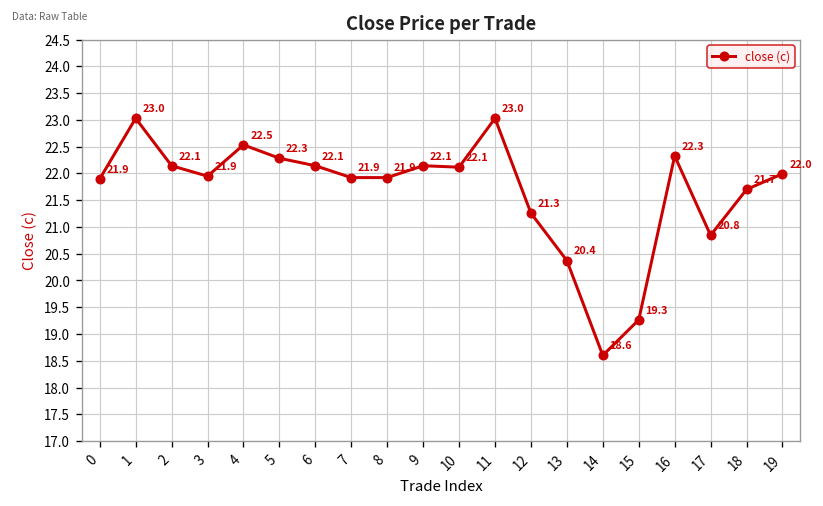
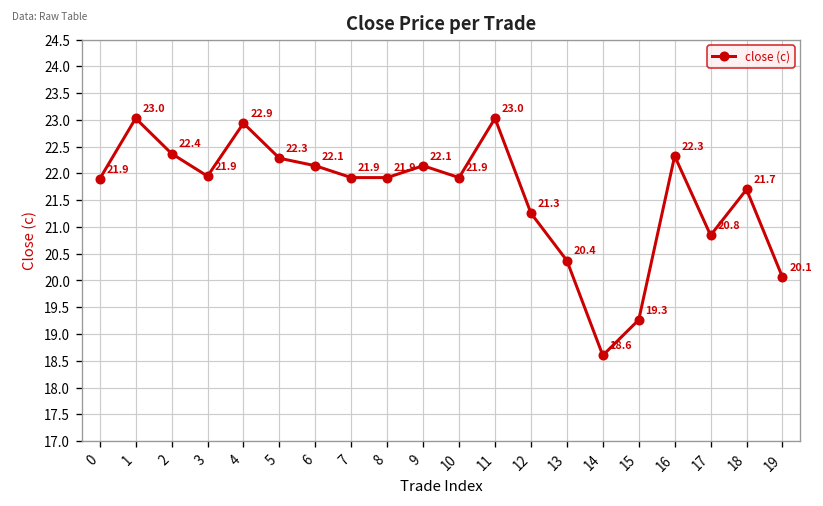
2: 22.1 -> 22.4
4: 22.5 -> 22.9
10: 22.1 -> 21.9
19: 22.0 -> 20.1
